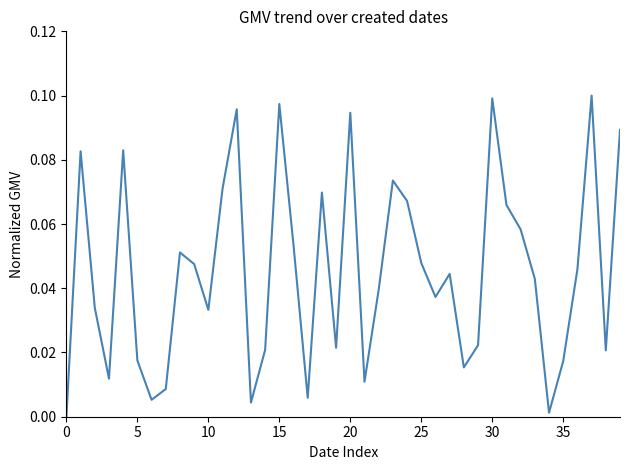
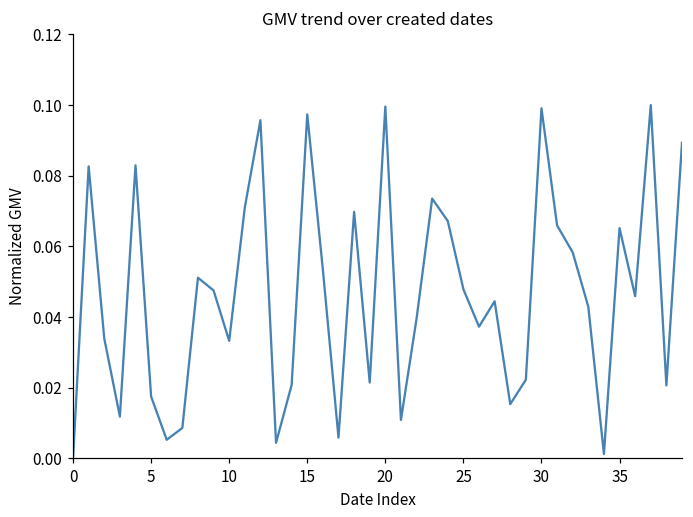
20: 0.095 -> 0.100
35: 0.017 -> 0.065
